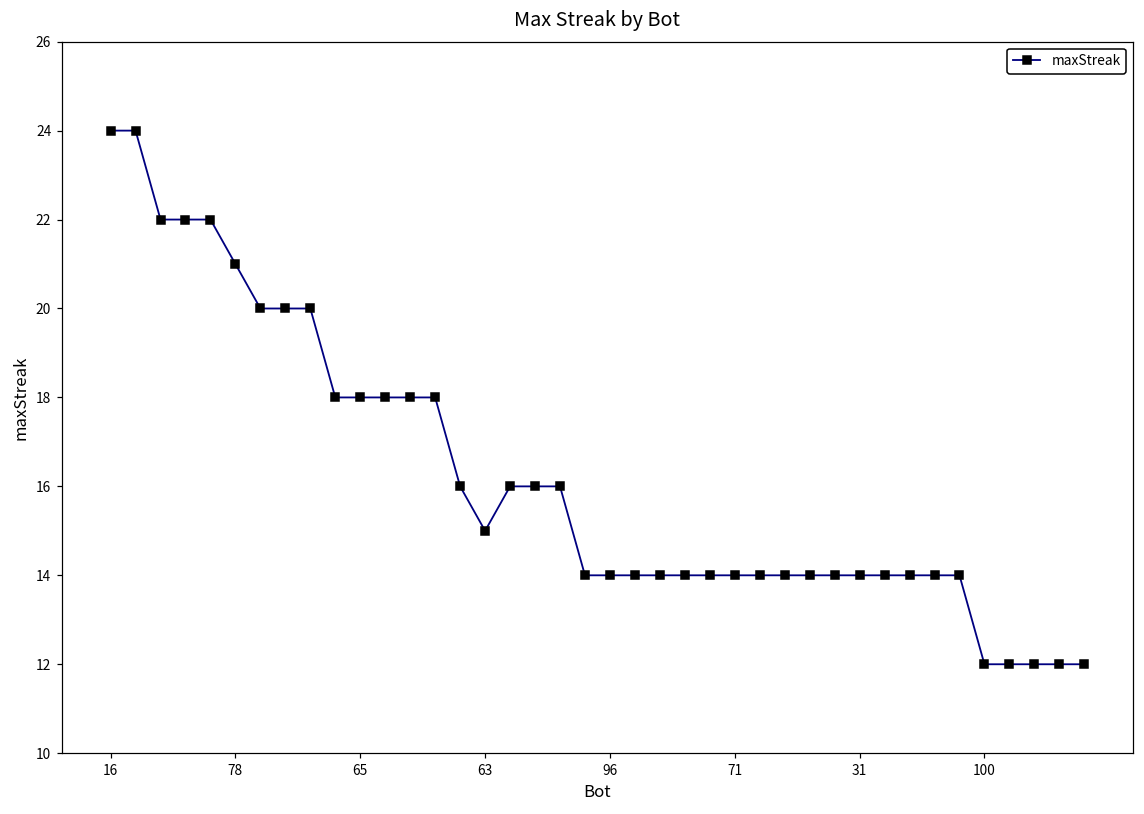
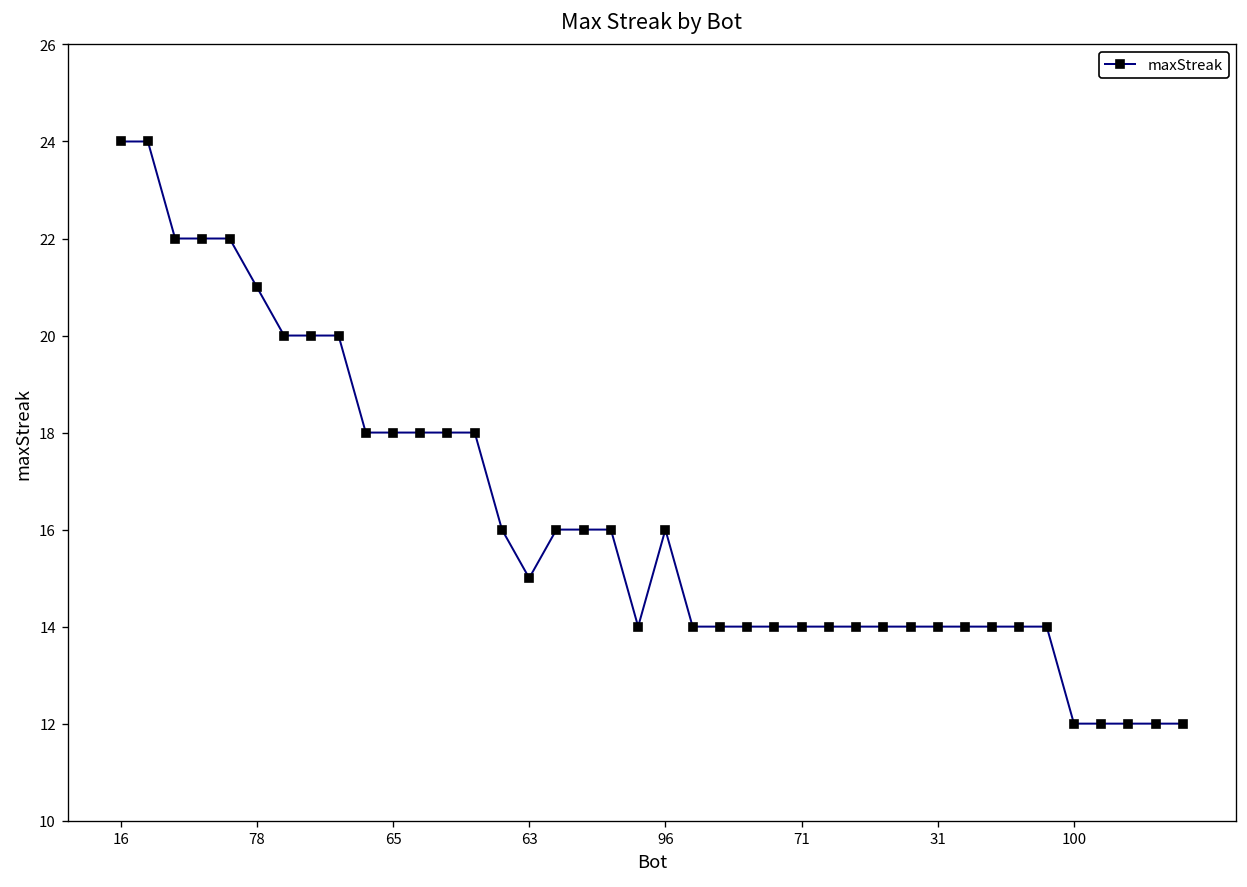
96: 14 -> 16
